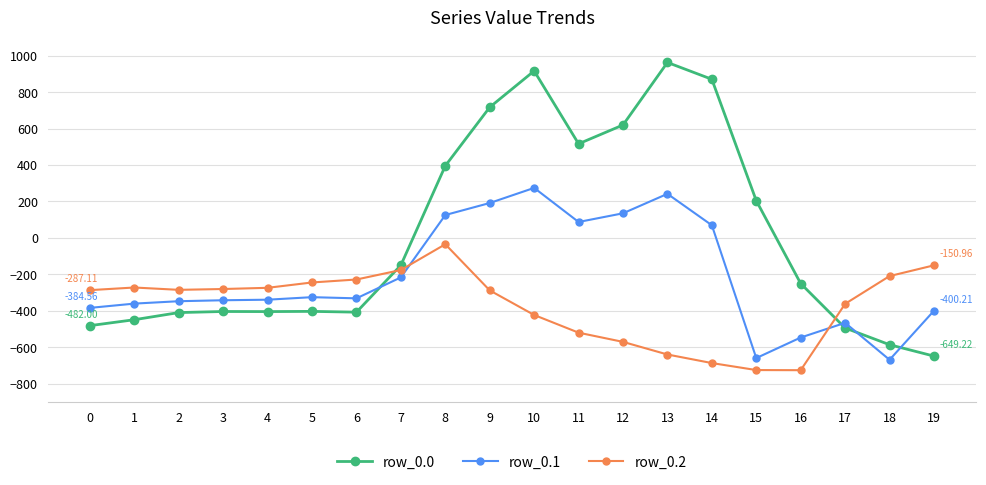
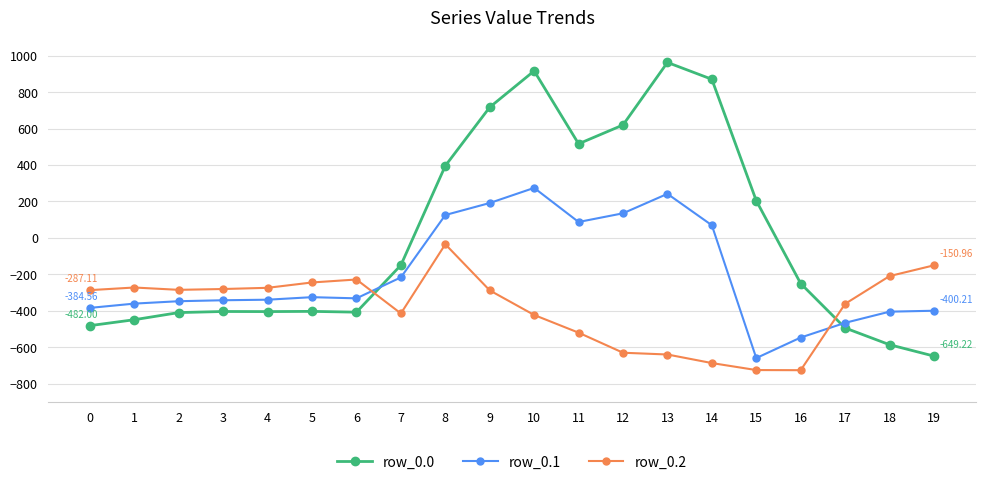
row_0.2, 7: -180 -> -420
row_0.2, 12: -570 -> -630
row_0.1, 18: -670 -> -410
